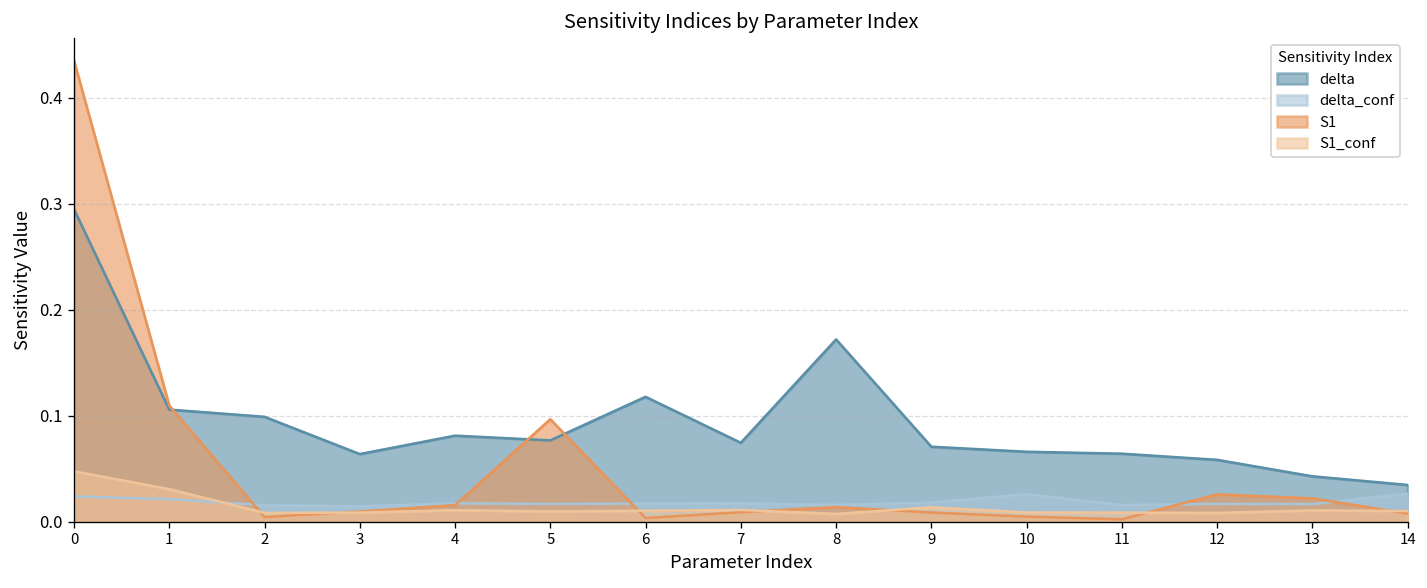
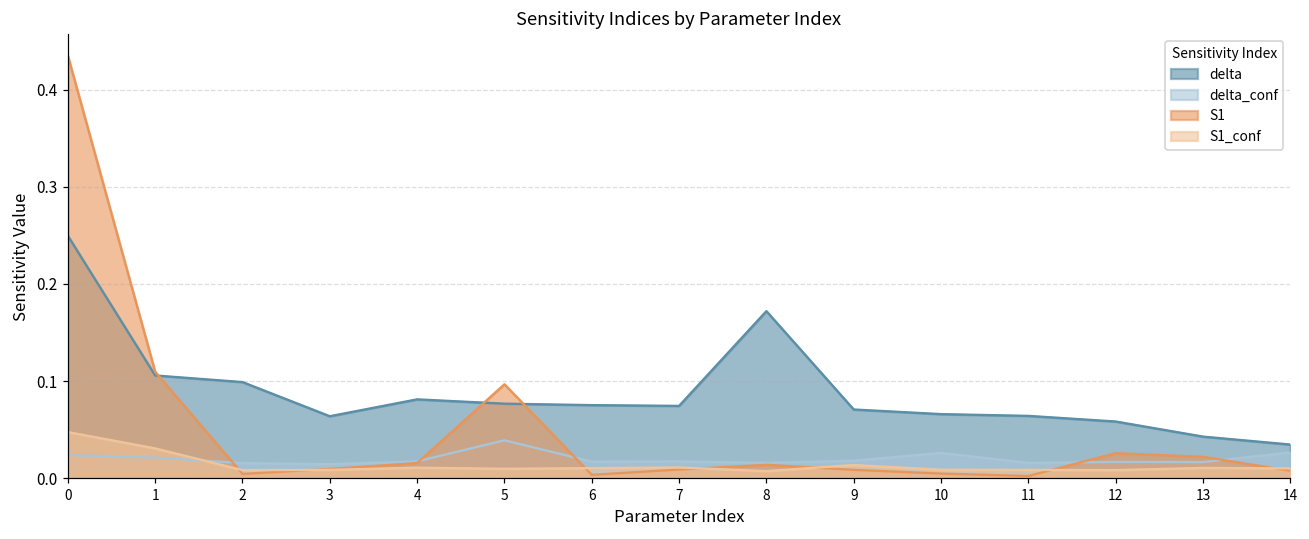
delta, 0: 0.29 -> 0.25
delta_conf, 5: 0.02 -> 0.04
delta, 6: 0.12 -> 0.08
